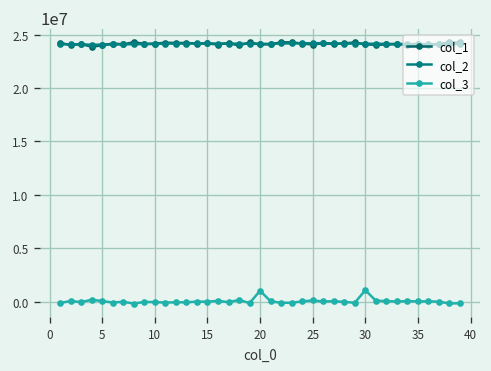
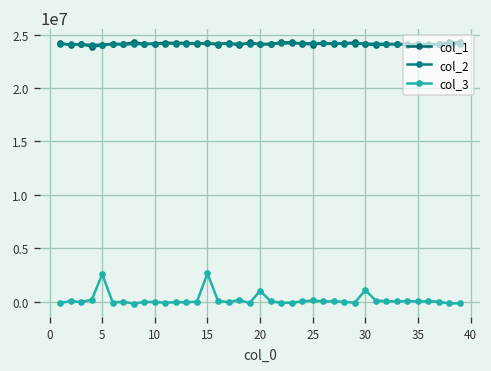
col_3, 5: 0 -> 3000000
col_3, 15: 0 -> 3000000
